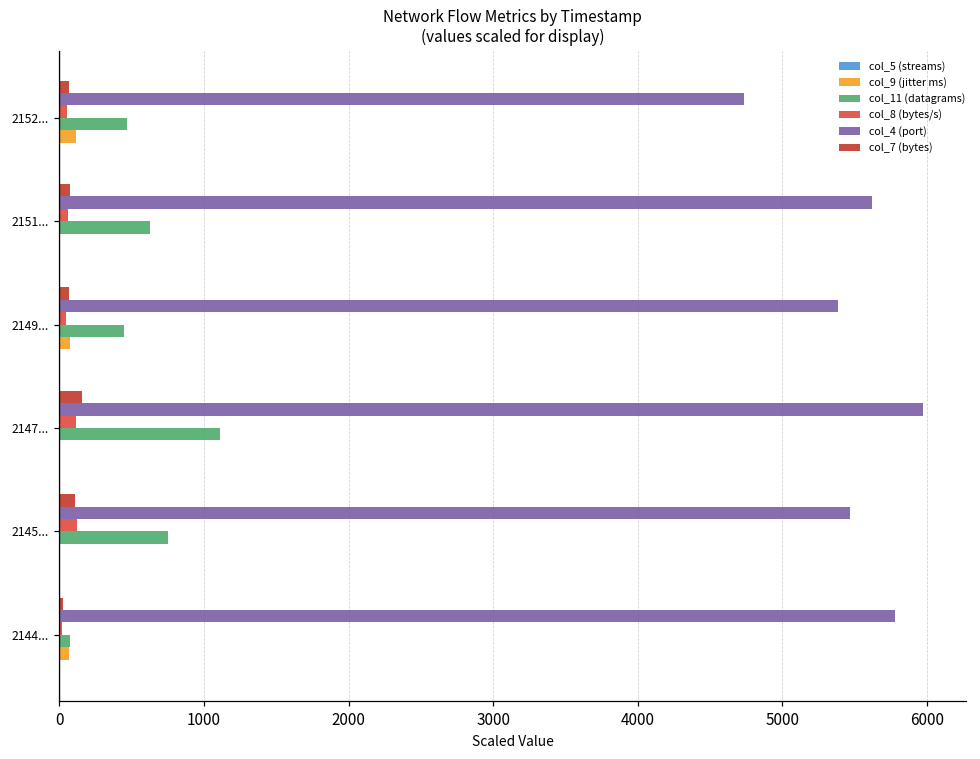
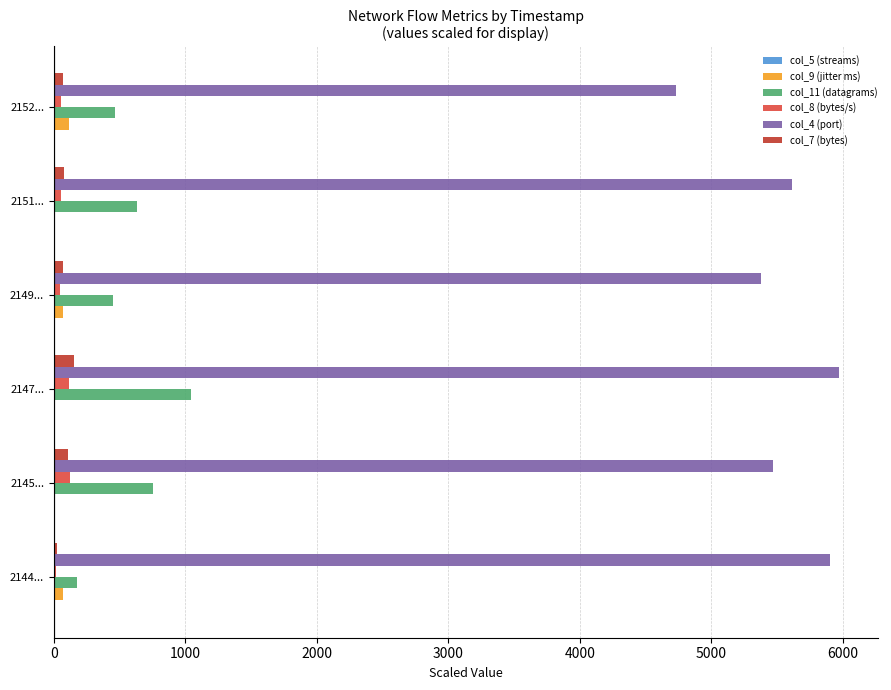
col_11 (datagrams), 2147...: 1110 -> 1040
col_4 (port), 2144...: 5780 -> 5900
col_11 (datagrams), 2144...: 80 -> 170
